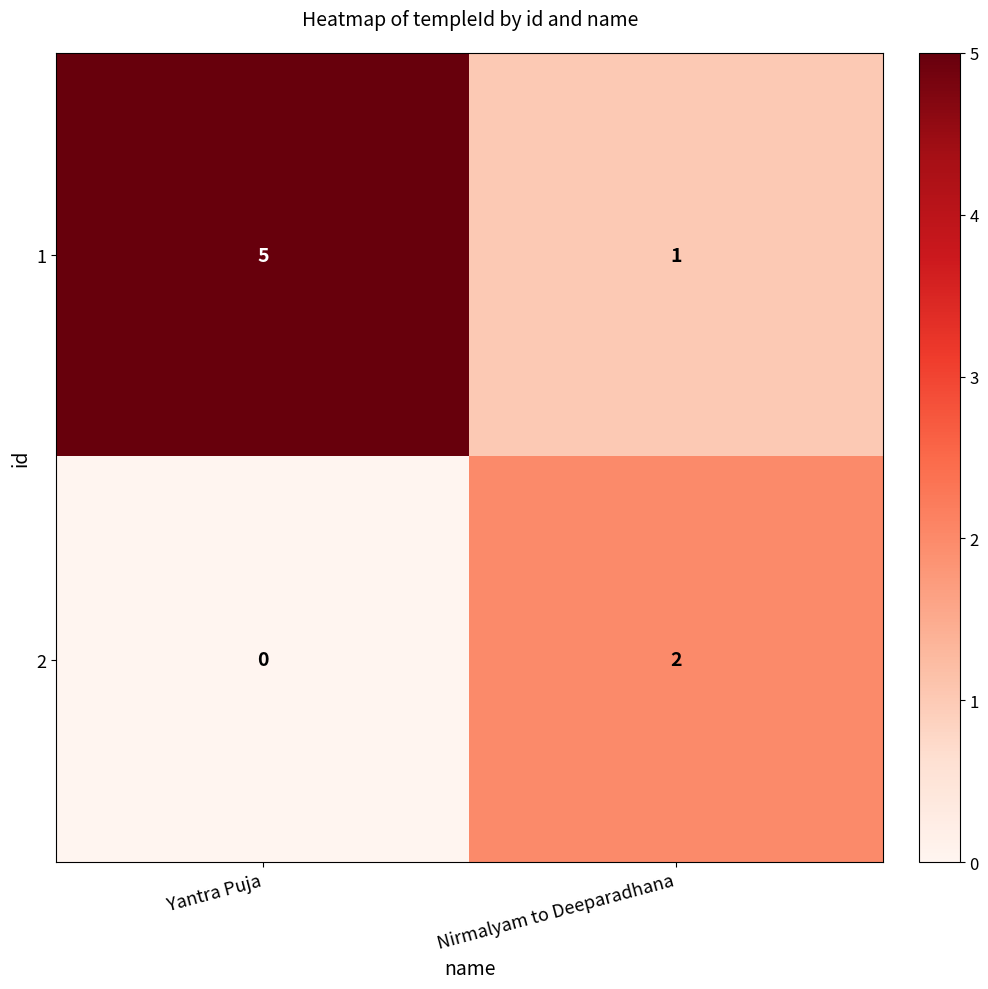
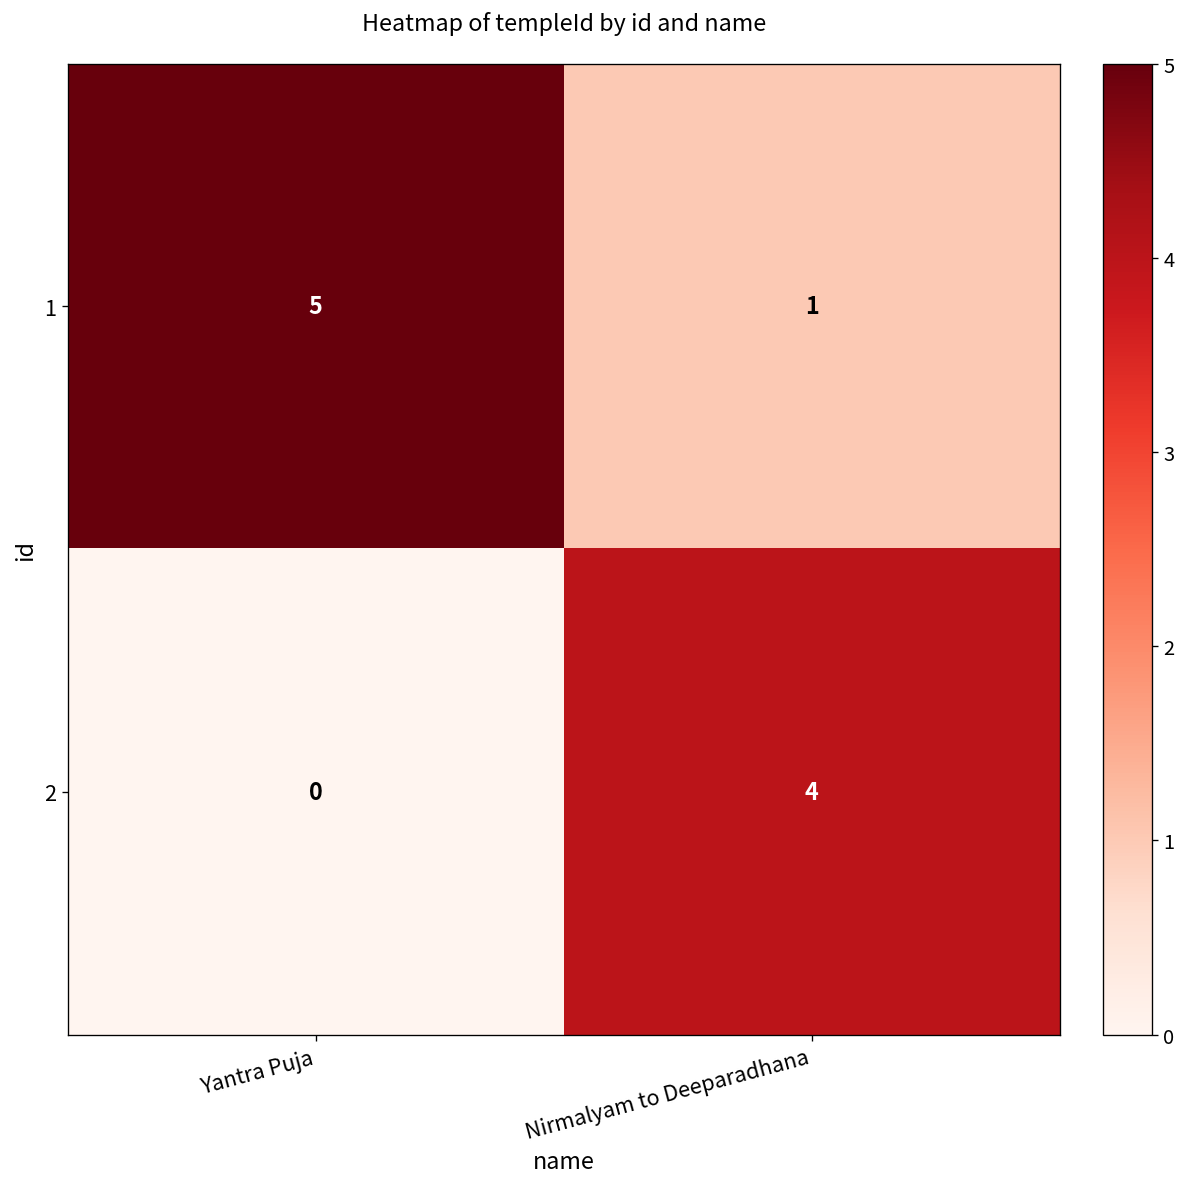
2, Nirmalyam to Deeparadhana: 2 -> 4
